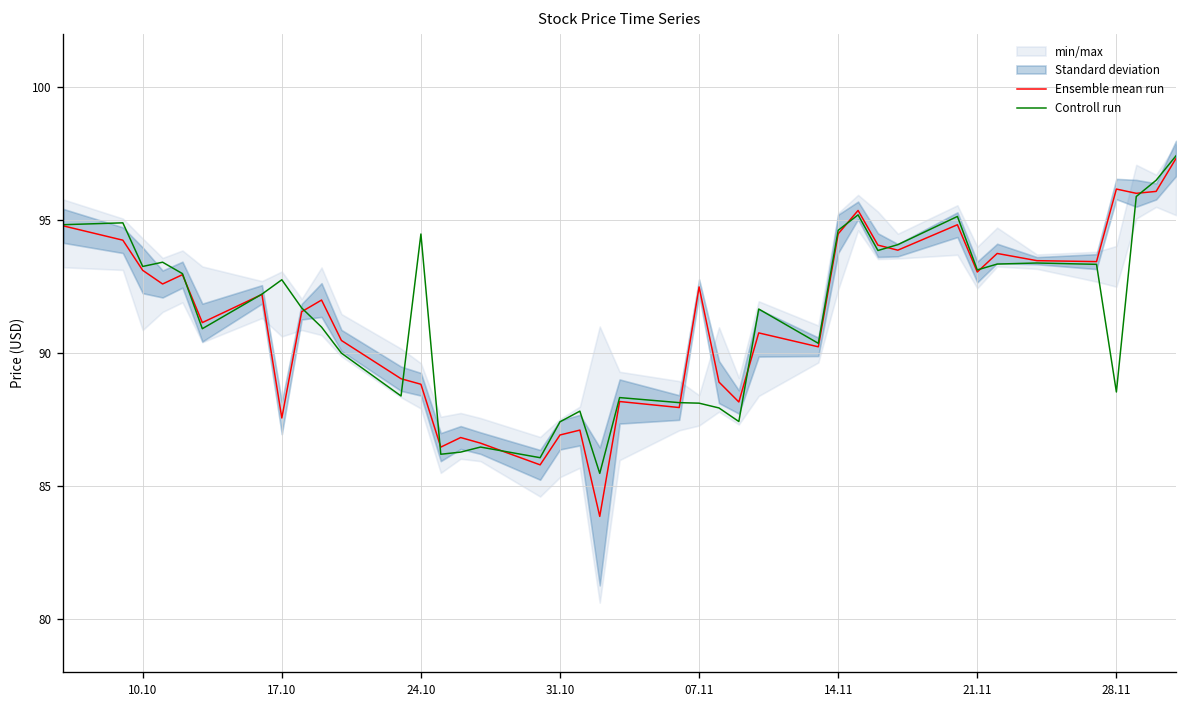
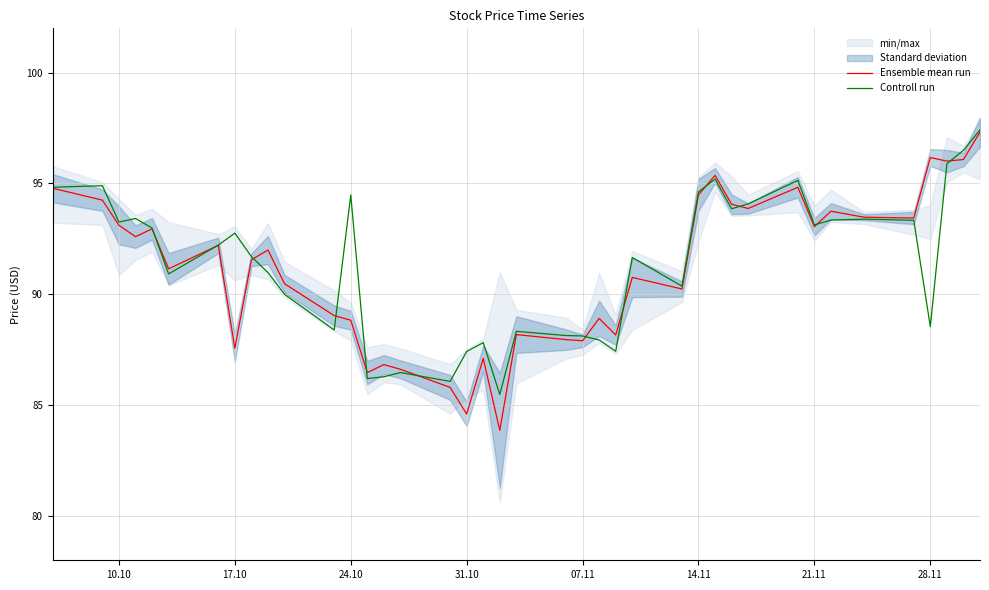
Ensemble mean run, 31.10: 86.9 -> 84.6
Ensemble mean run, 07.11: 92.5 -> 87.9
